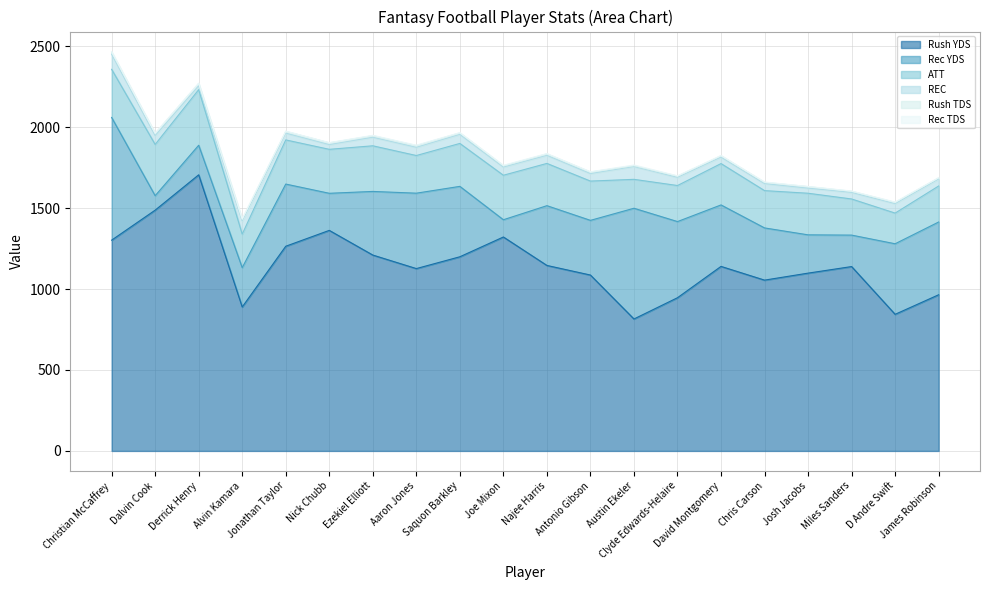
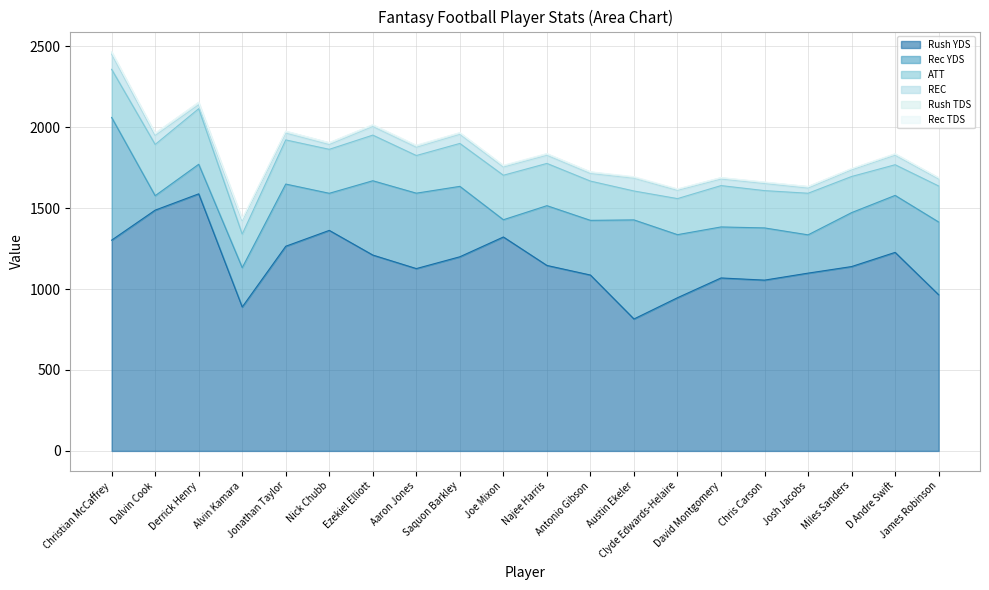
Rush YDS, Derrick Henry: 1710 -> 1590
Rec YDS, Ezekiel Elliott: 390 -> 460
Rec YDS, Austin Ekeler: 680 -> 610
Rec YDS, Clyde Edwards-Helaire: 470 -> 390
Rush YDS, David Montgomery: 1140 -> 1070
Rec YDS, David Montgomery: 380 -> 320
Rec YDS, Miles Sanders: 190 -> 330
Rush YDS, D Andre Swift: 840 -> 1230
Rec YDS, D Andre Swift: 440 -> 350
